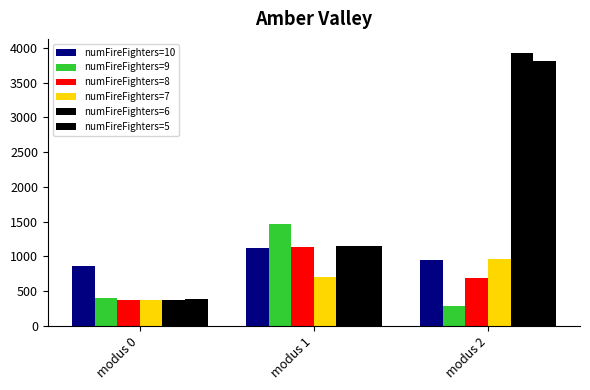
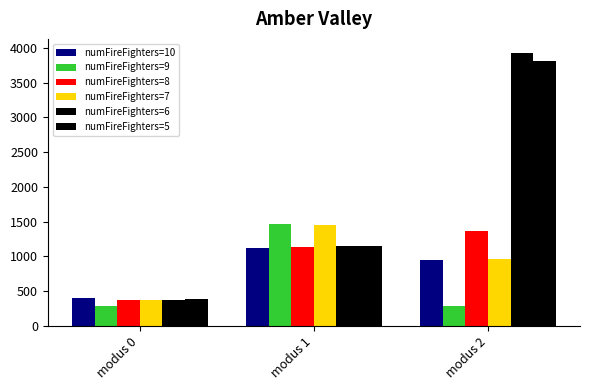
numFireFighters=10, modus 0: 900 -> 400
numFireFighters=9, modus 0: 400 -> 300
numFireFighters=7, modus 1: 700 -> 1400
numFireFighters=8, modus 2: 700 -> 1400
